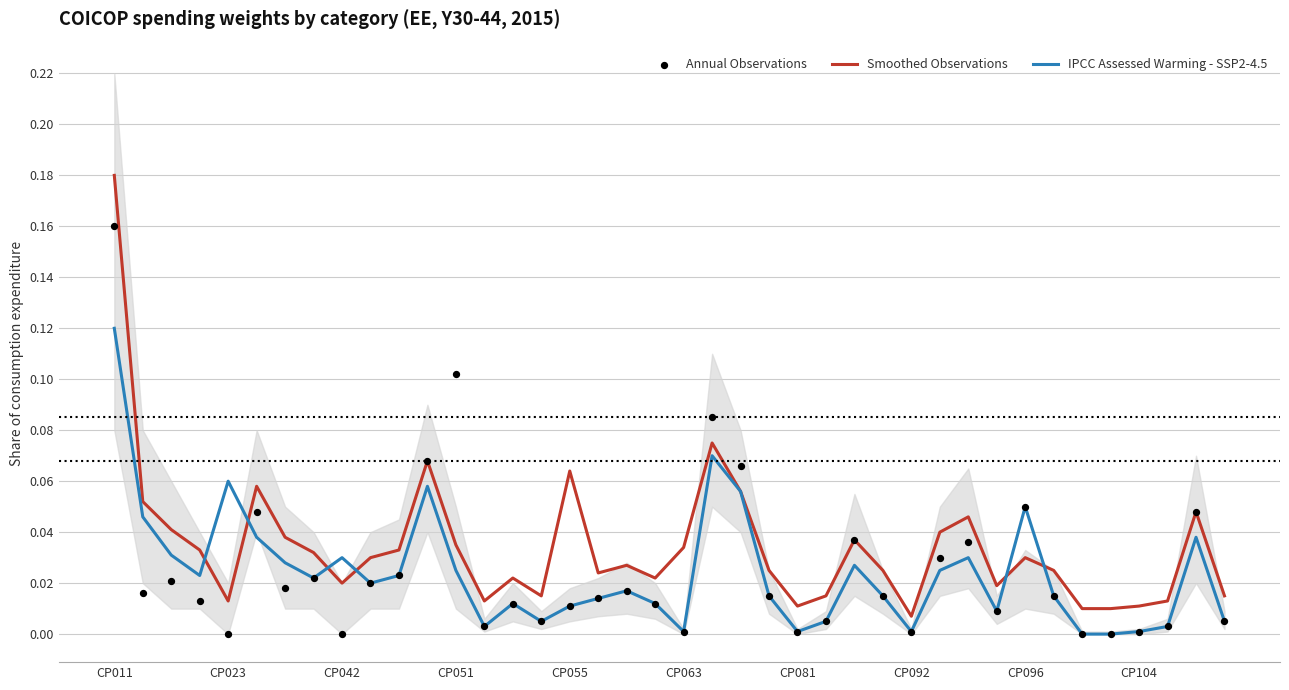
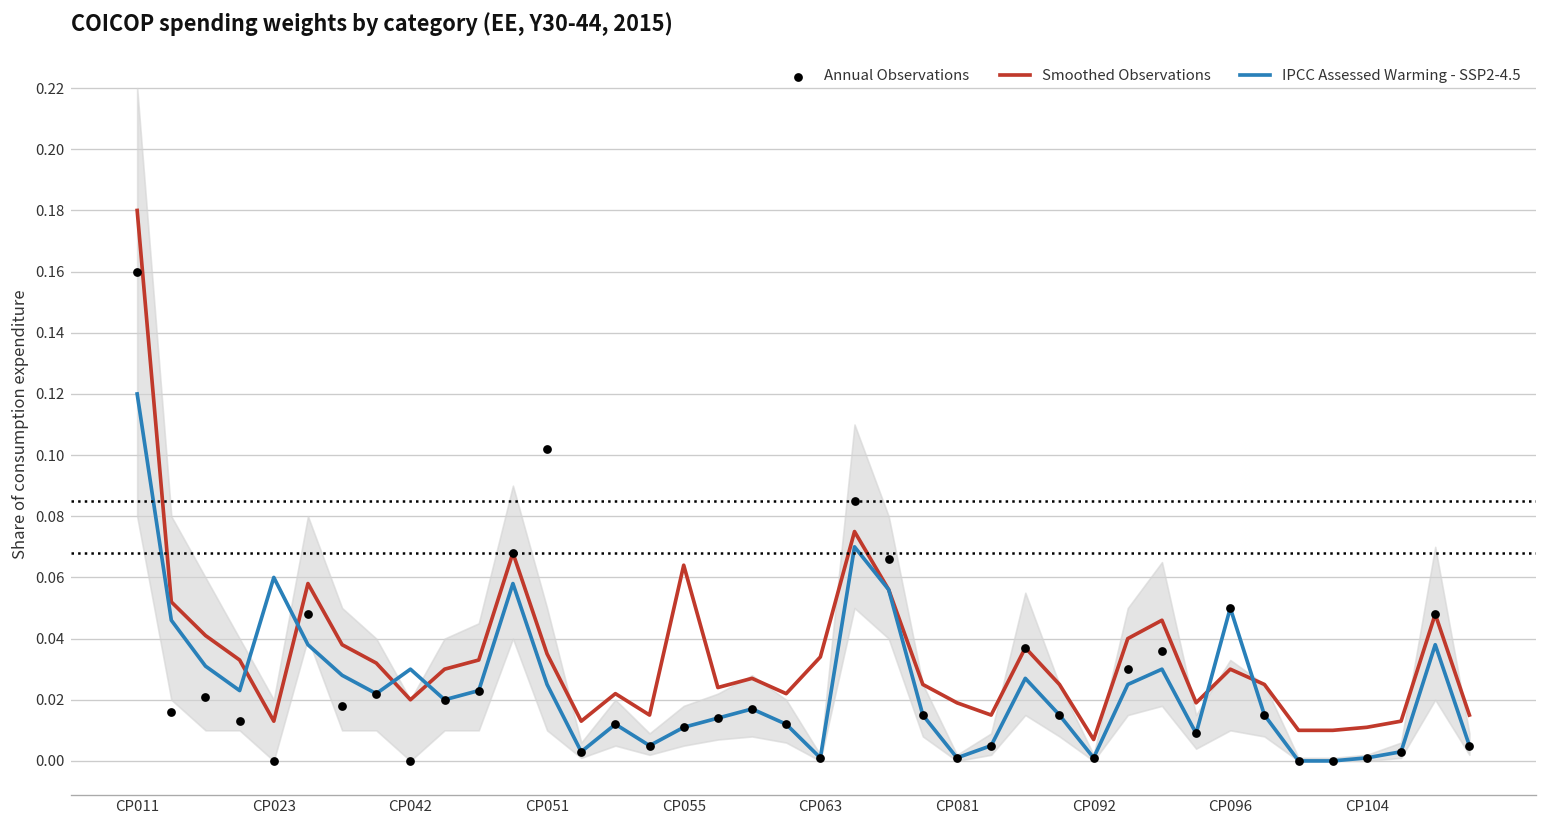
Smoothed Observations, CP081: 0.011 -> 0.019
